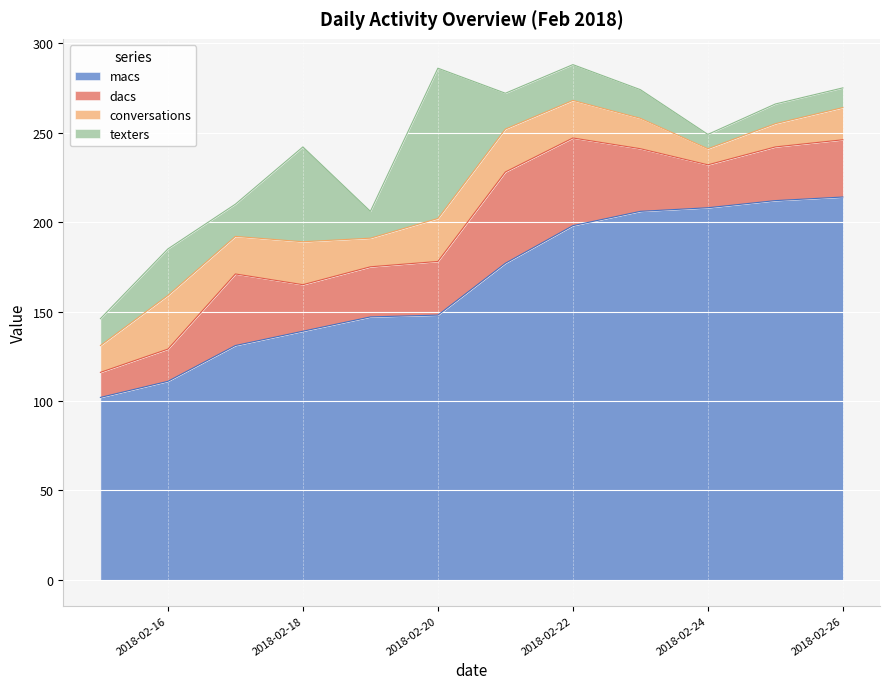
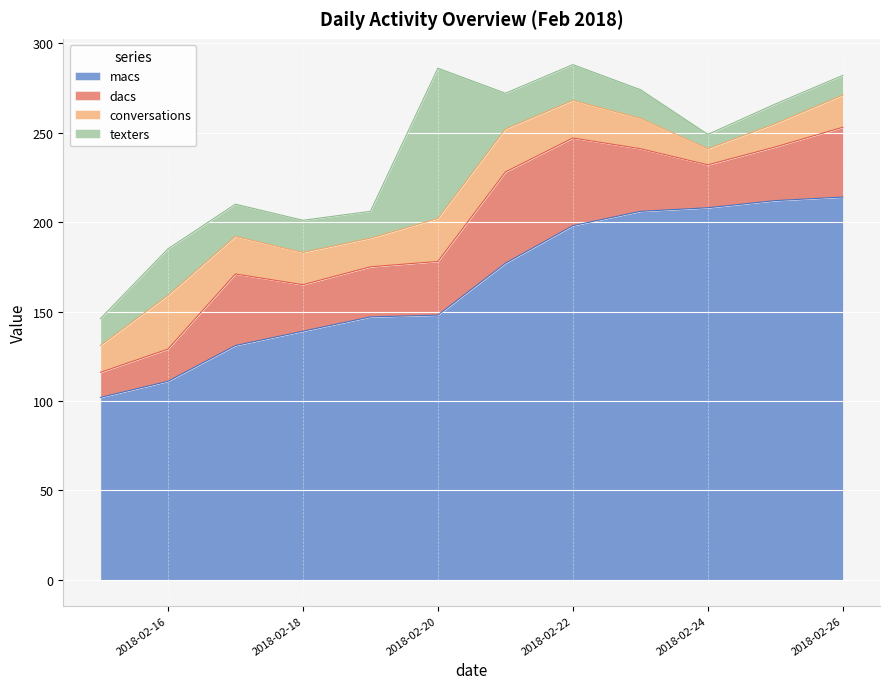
conversations, 2018-02-18: 24 -> 18
texters, 2018-02-18: 53 -> 18
dacs, 2018-02-26: 32 -> 39
